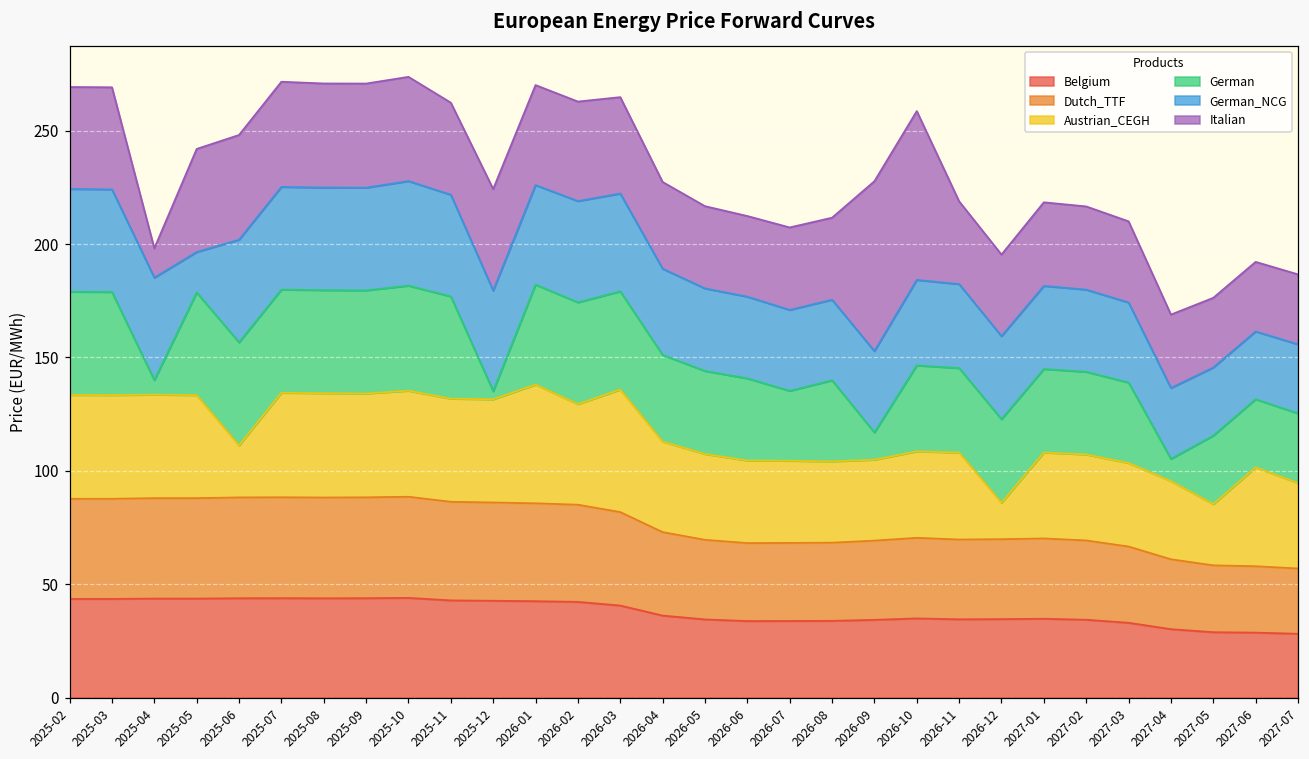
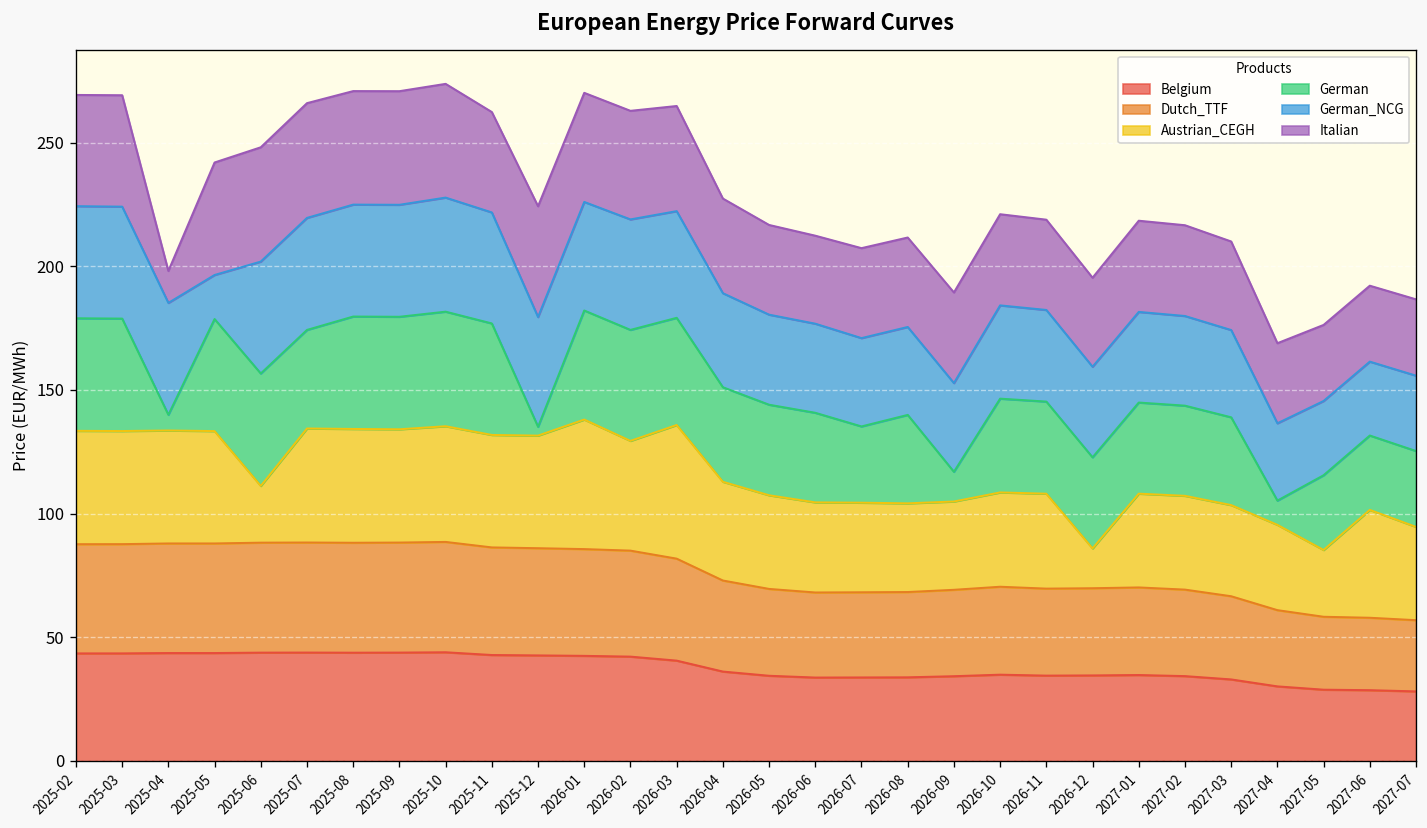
German, 2025-07: 45 -> 40
Italian, 2026-09: 75 -> 37
Italian, 2026-10: 74 -> 37
